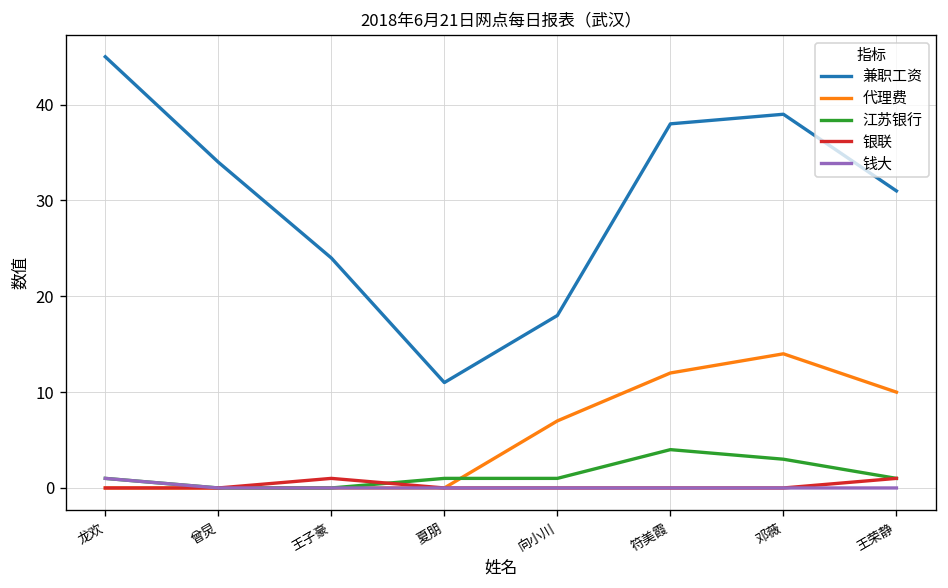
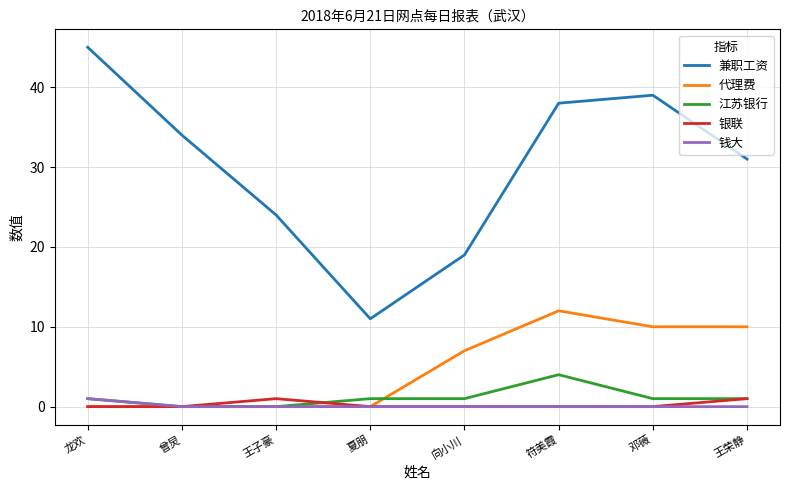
兼职工资, 向小川: 18 -> 19
代理费, 邓薇: 14 -> 10
江苏银行, 邓薇: 3 -> 1
